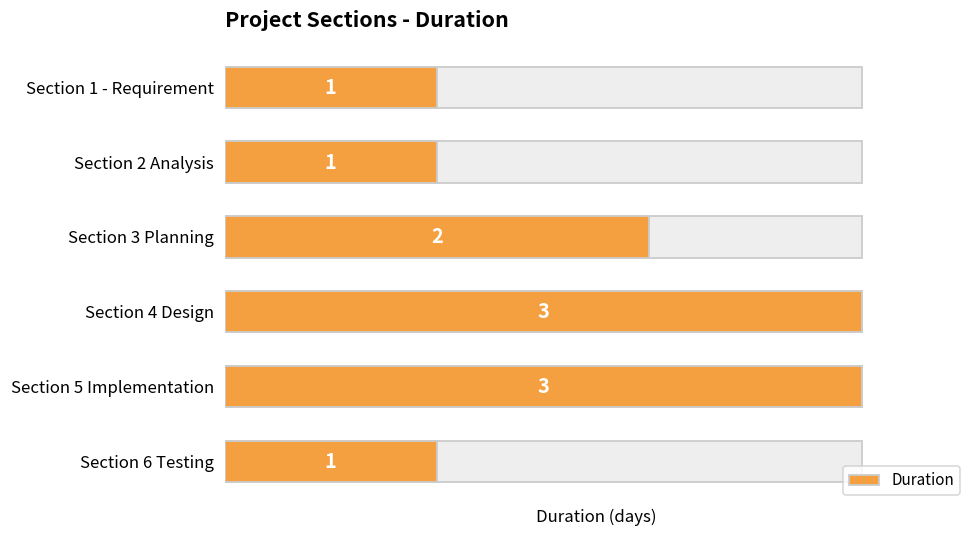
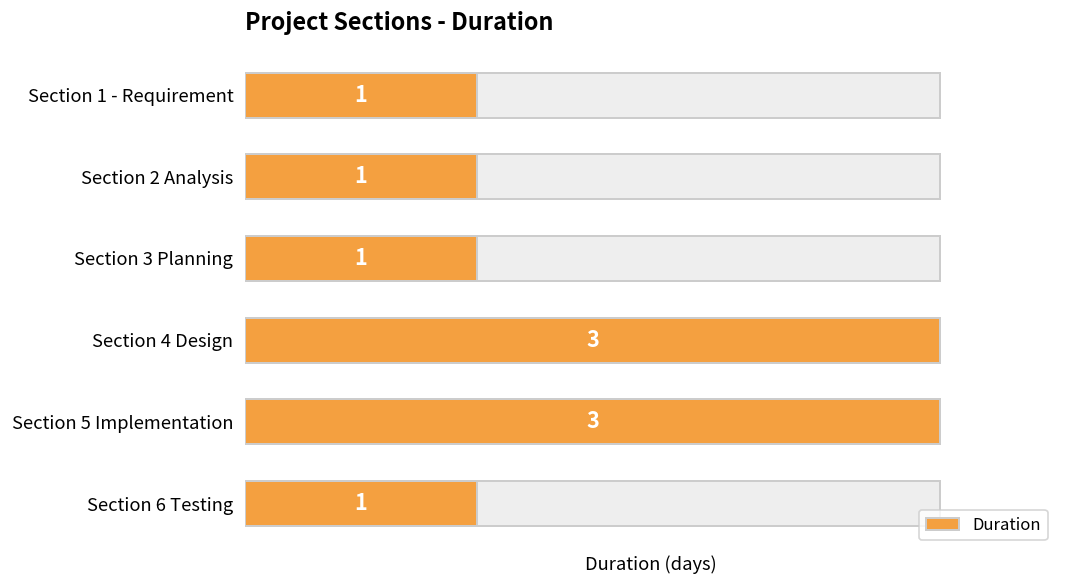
Duration, Section 3 Planning: 2 -> 1
